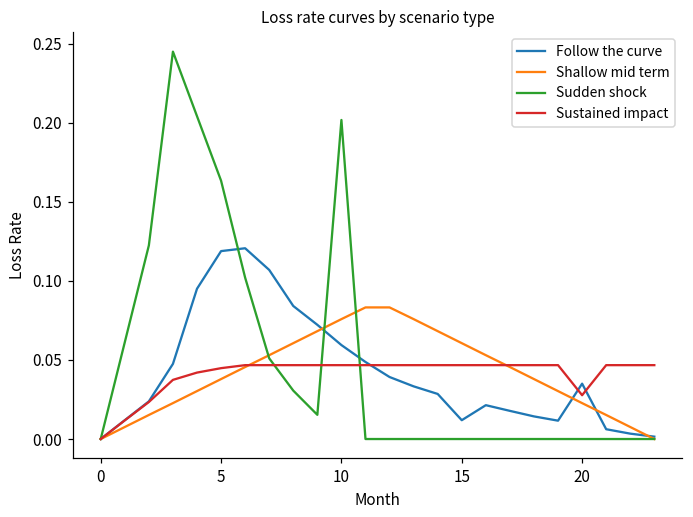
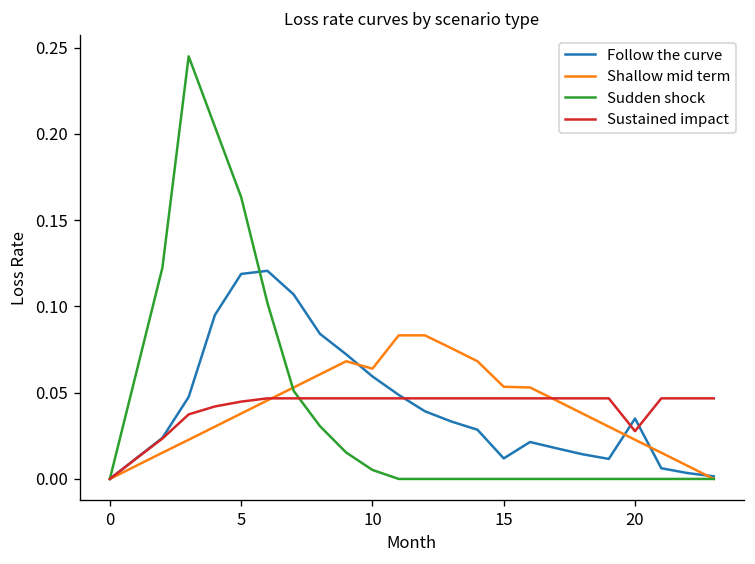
Shallow mid term, 10: 0.076 -> 0.064
Sudden shock, 10: 0.202 -> 0.005
Shallow mid term, 15: 0.061 -> 0.053
